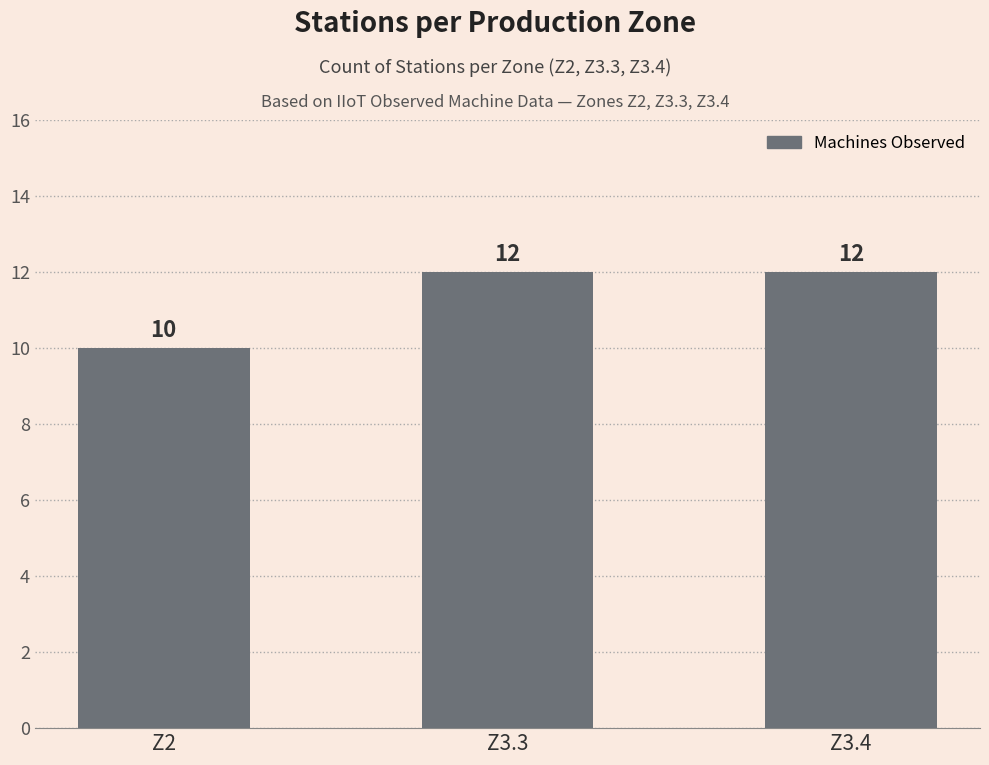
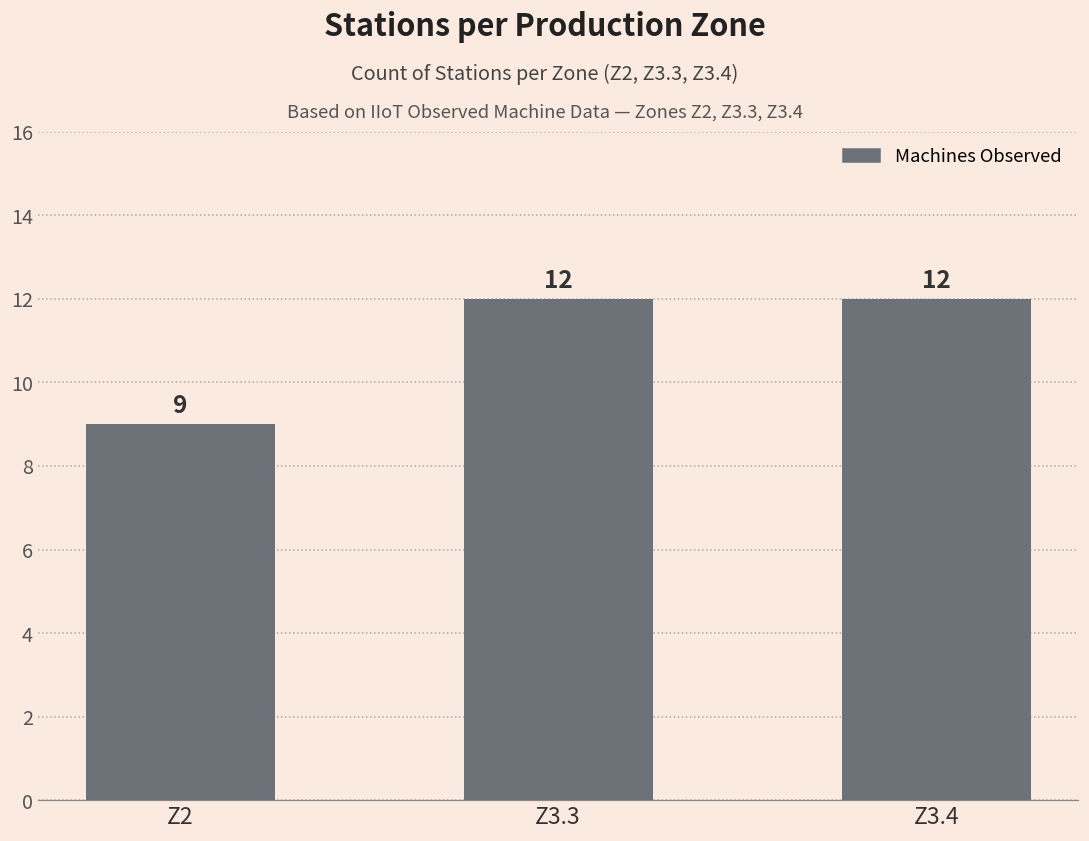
Z2: 10 -> 9
